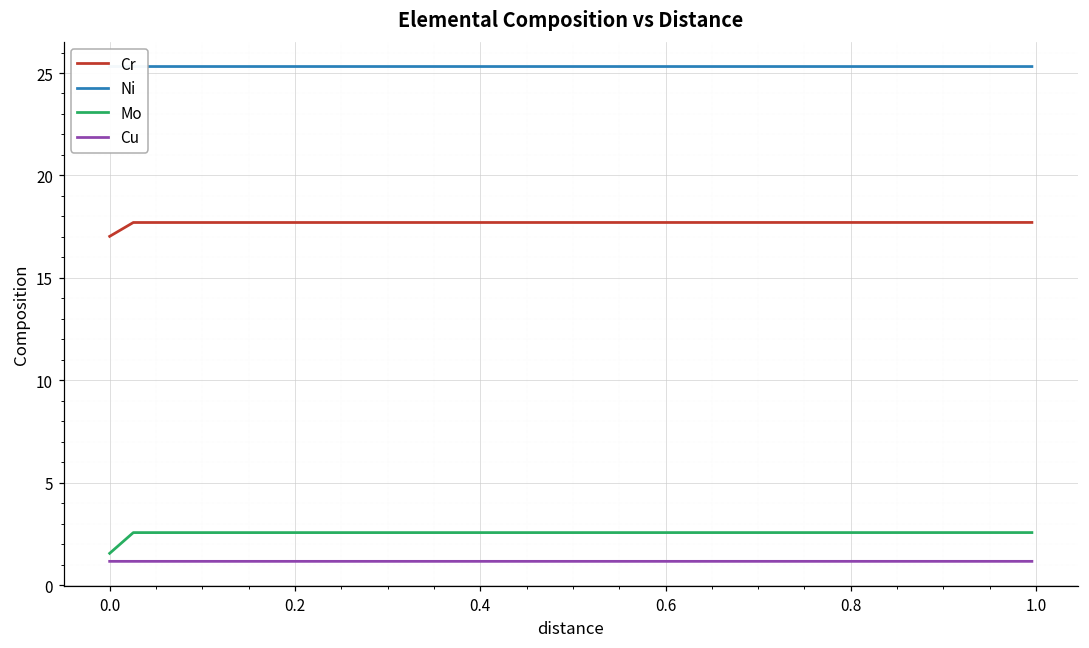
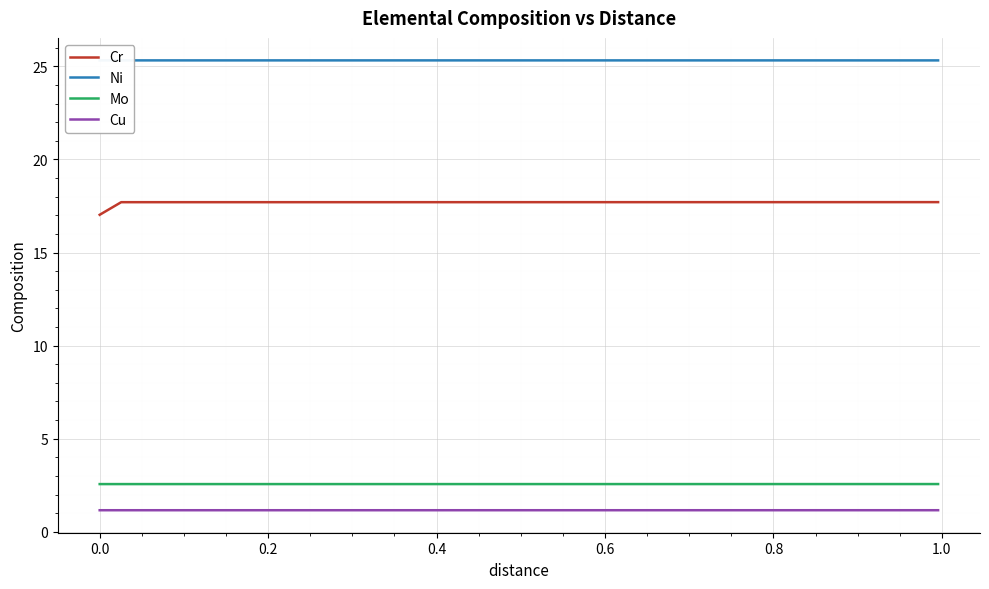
Mo, 0.0: 1.6 -> 2.6
